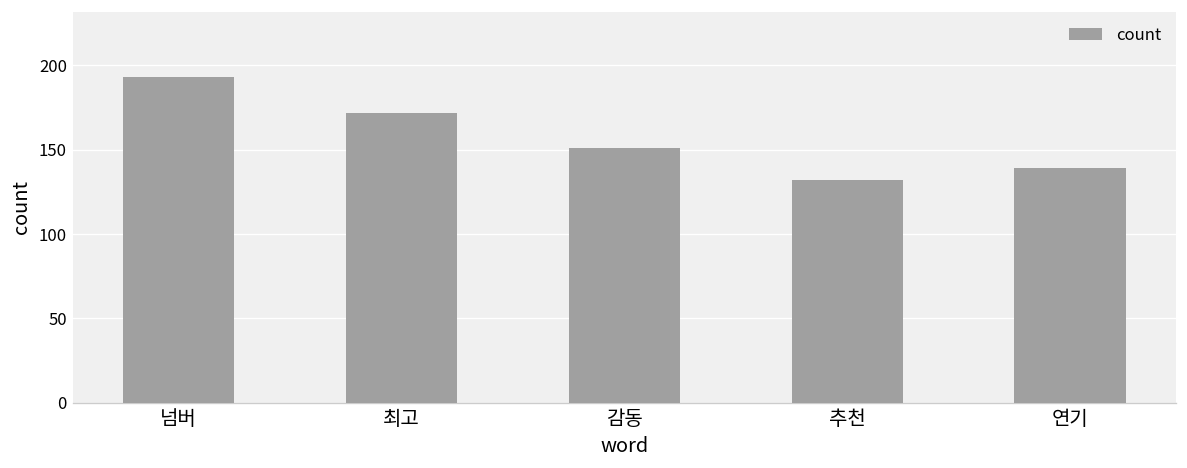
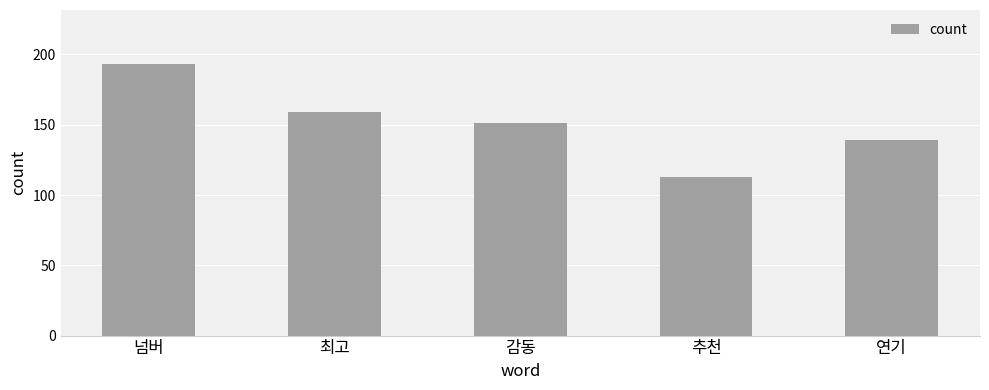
최고: 172 -> 159
추천: 132 -> 113
